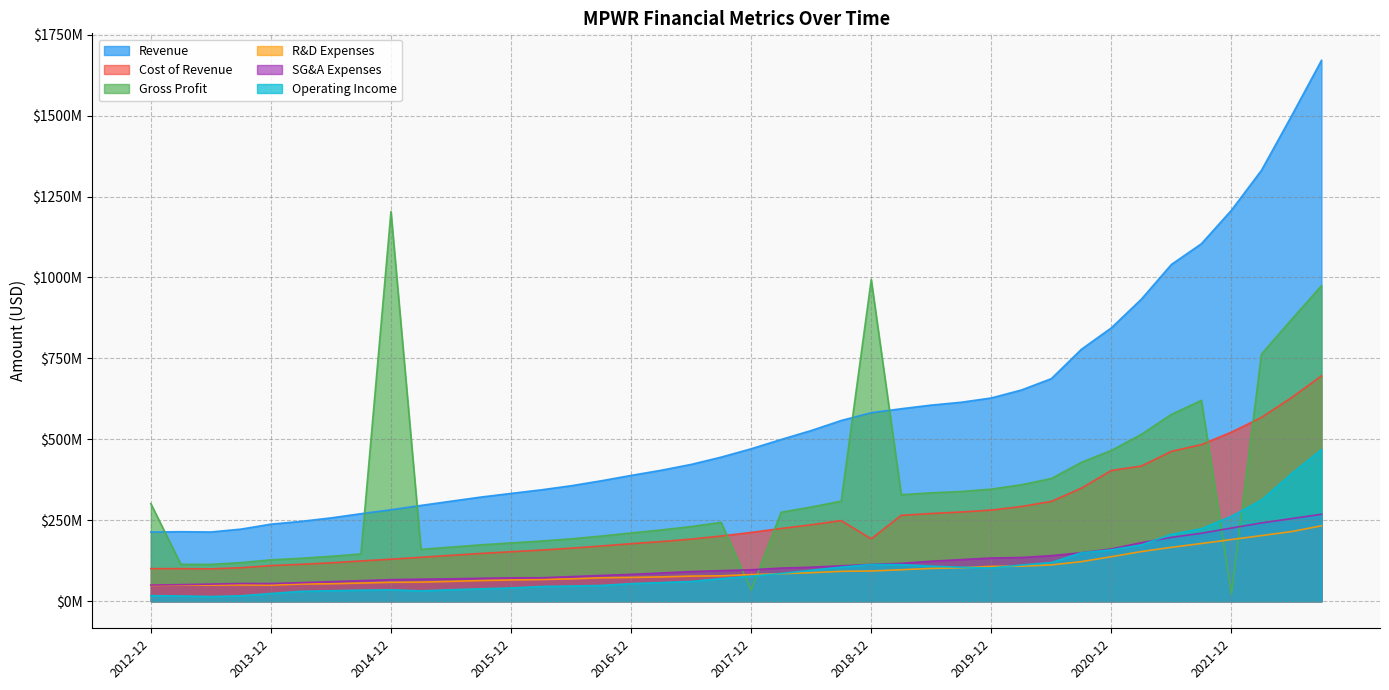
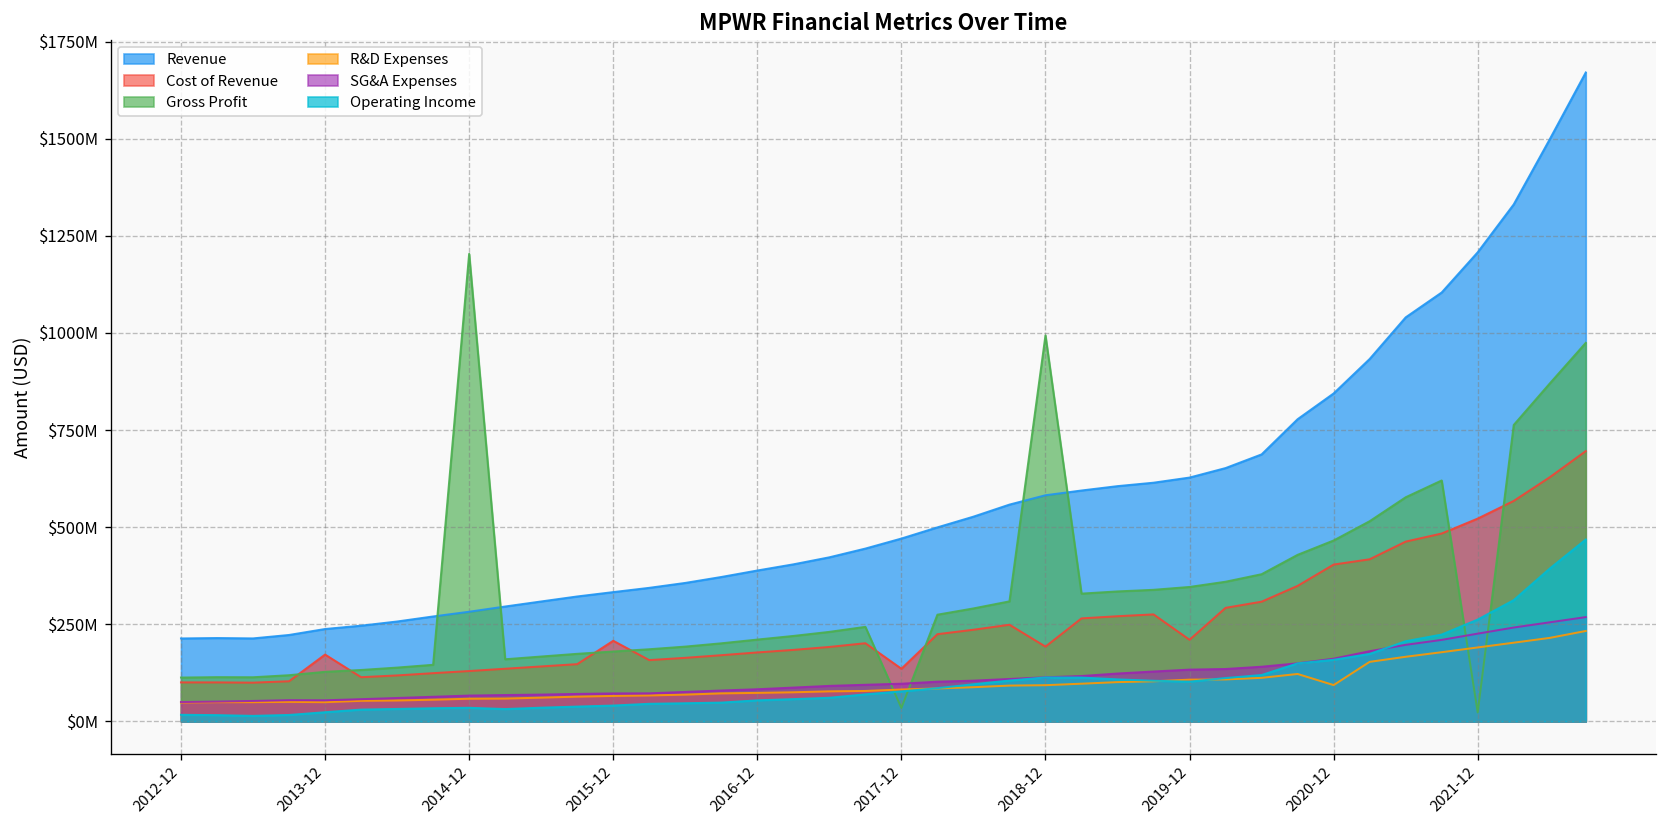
Gross Profit, 2012-12: $300000000 -> $110000000
Cost of Revenue, 2013-12: $110000000 -> $170000000
Cost of Revenue, 2015-12: $150000000 -> $210000000
Cost of Revenue, 2017-12: $210000000 -> $140000000
Cost of Revenue, 2019-12: $280000000 -> $210000000
R&D Expenses, 2020-12: $140000000 -> $90000000
